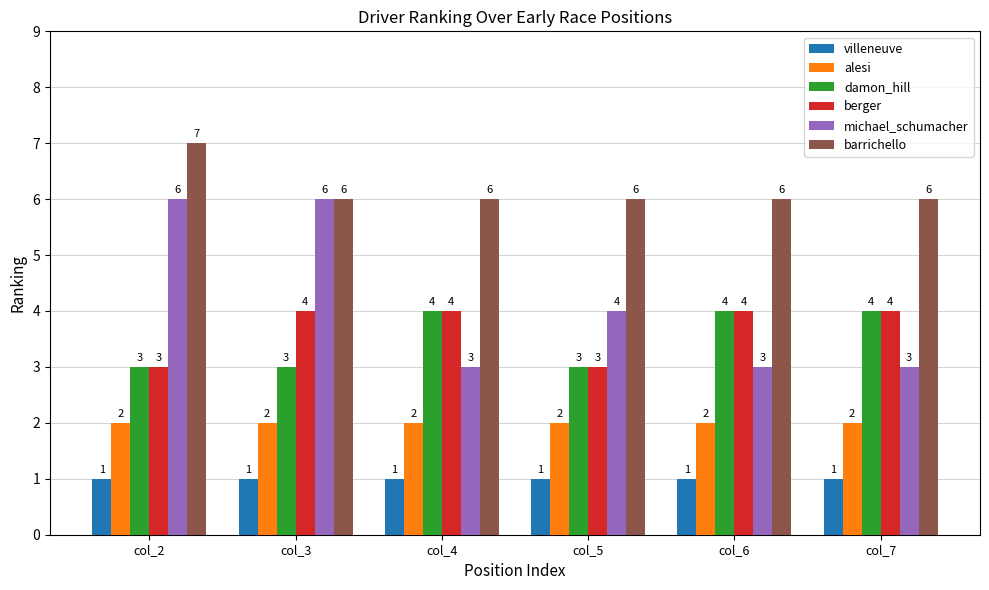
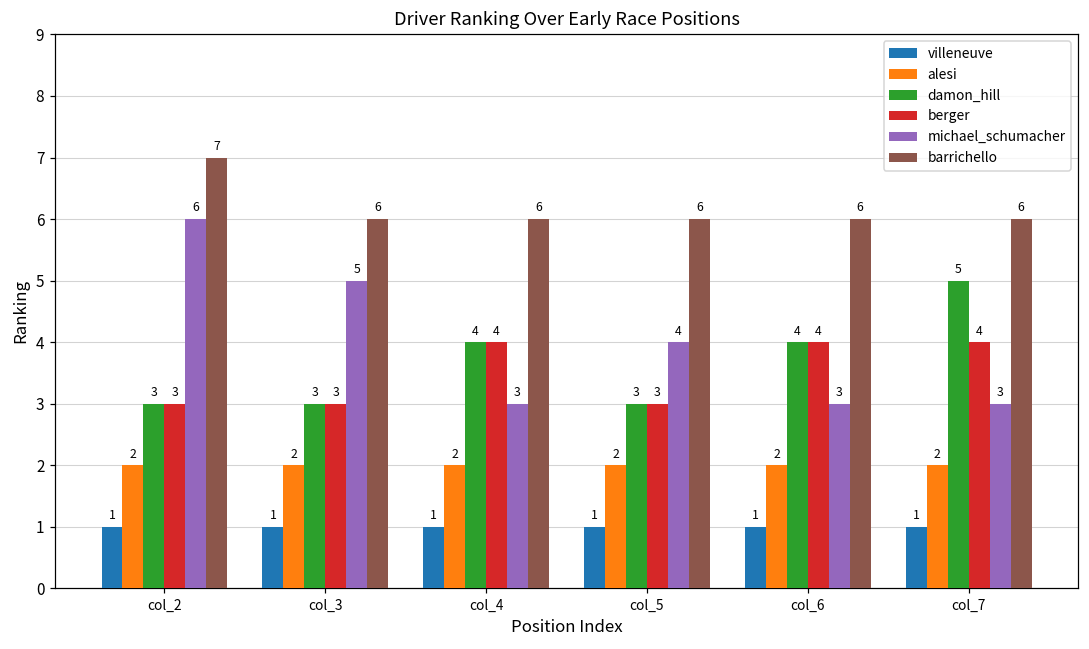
berger, col_3: 4 -> 3
michael_schumacher, col_3: 6 -> 5
damon_hill, col_7: 4 -> 5
